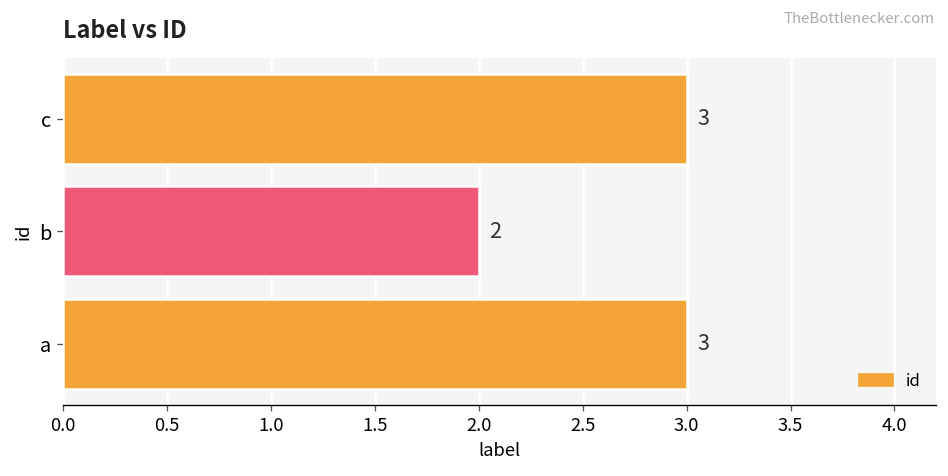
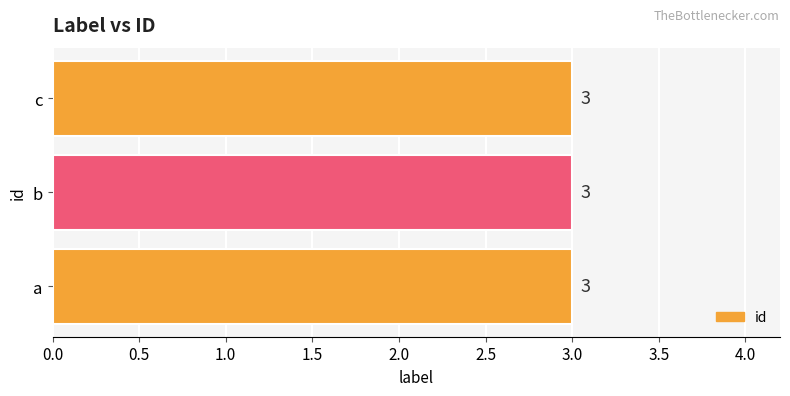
b: 2 -> 3
